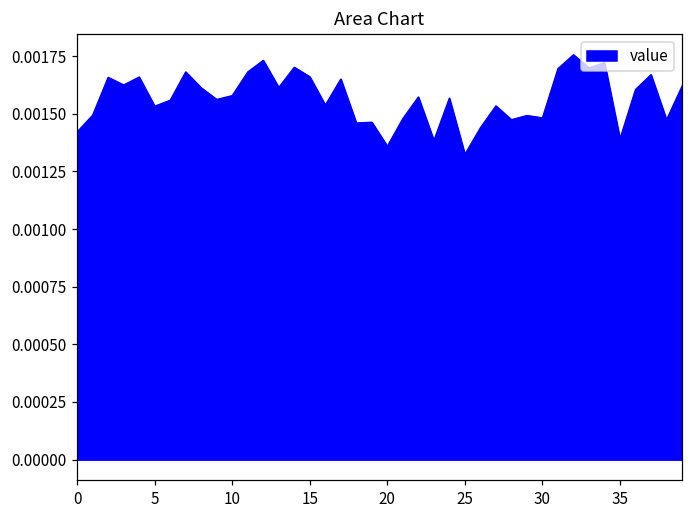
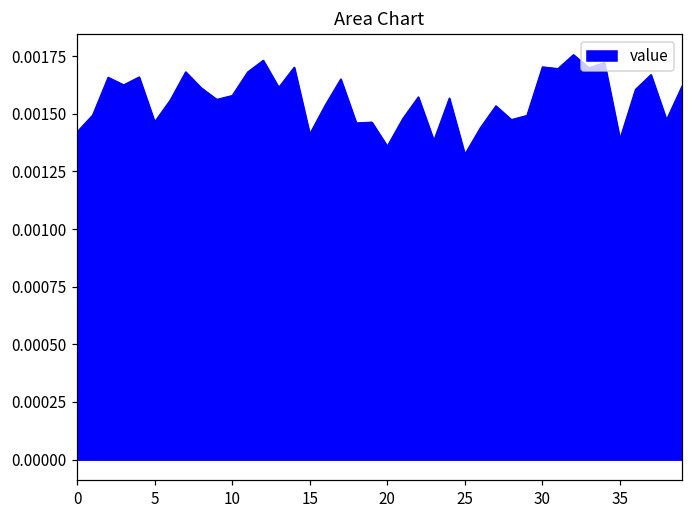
5: 0.00153 -> 0.00146
15: 0.00166 -> 0.00141
30: 0.00148 -> 0.00170
